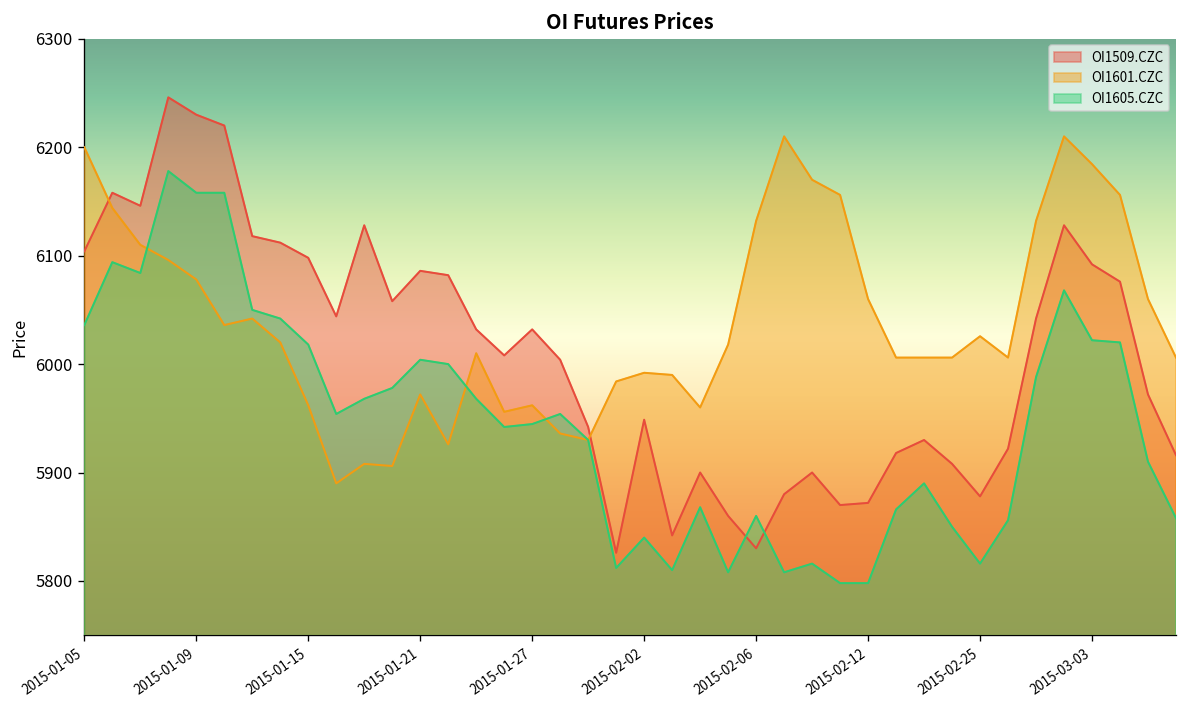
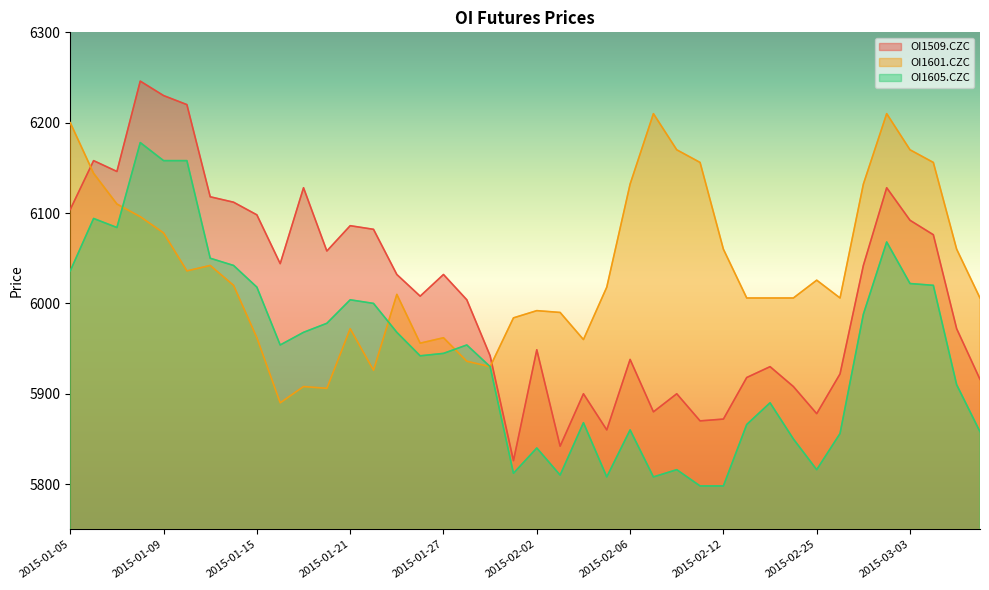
OI1509.CZC, 2015-02-06: 5830 -> 5940
OI1601.CZC, 2015-03-03: 6180 -> 6170
